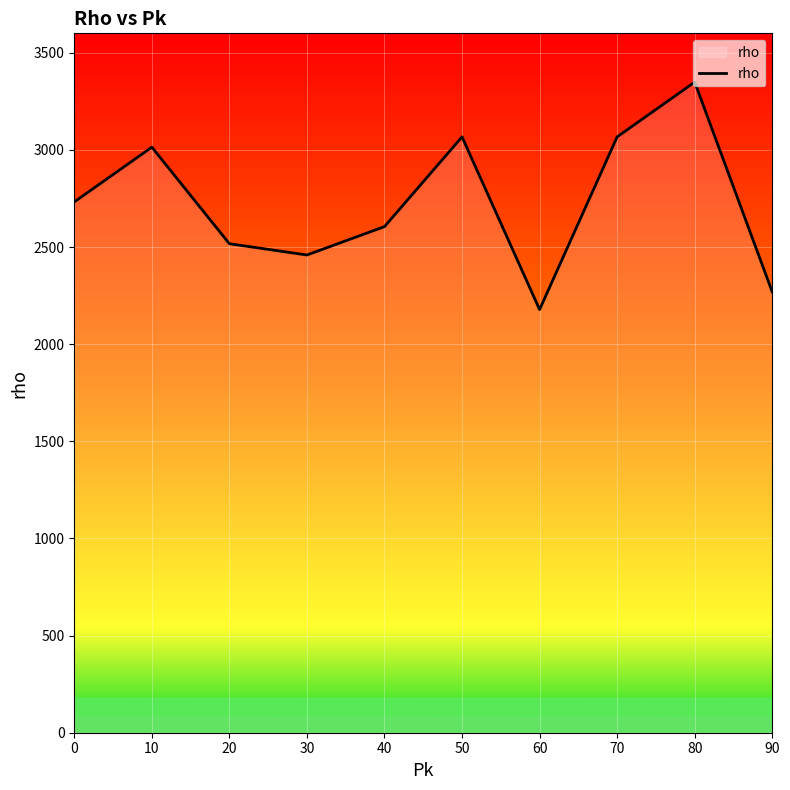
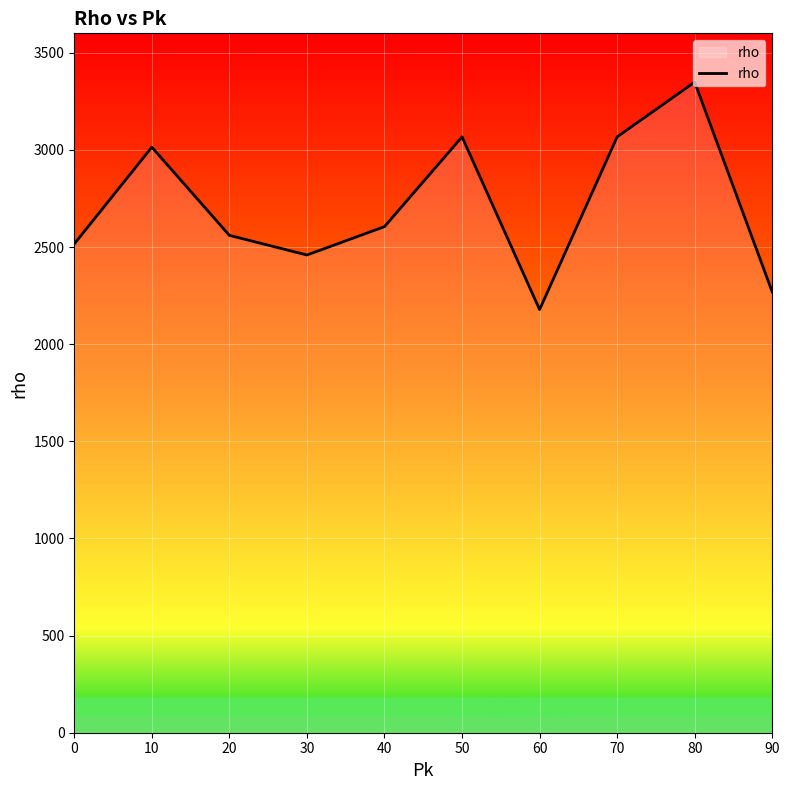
0: 2730 -> 2520
20: 2520 -> 2560
